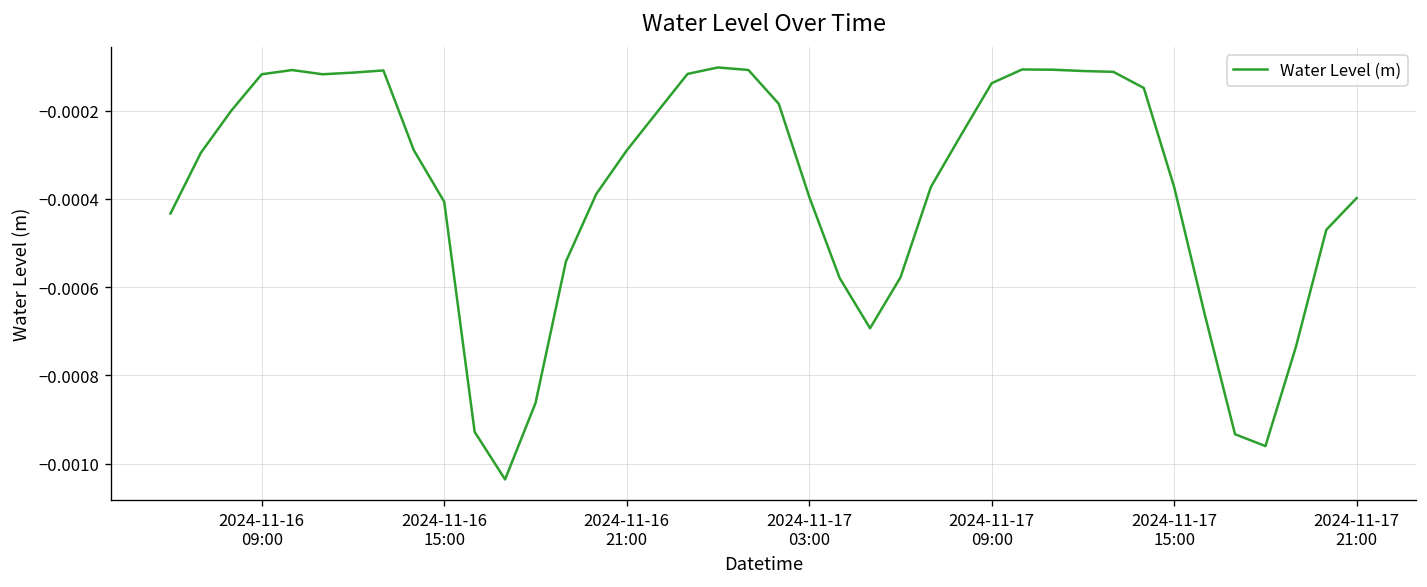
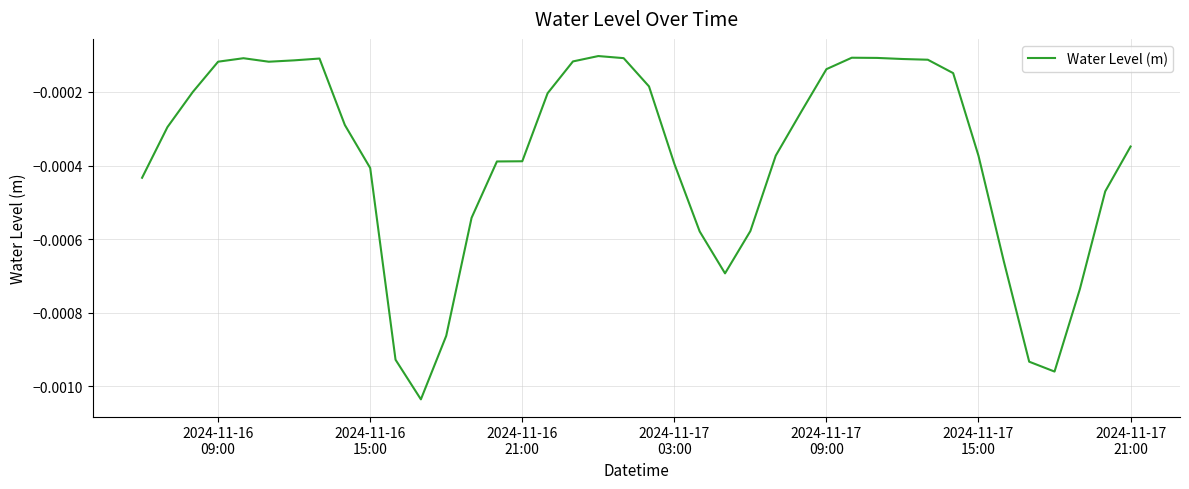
2024-11-16 21:00: -0.00029 -> -0.00039
2024-11-17 21:00: -0.00040 -> -0.00035
